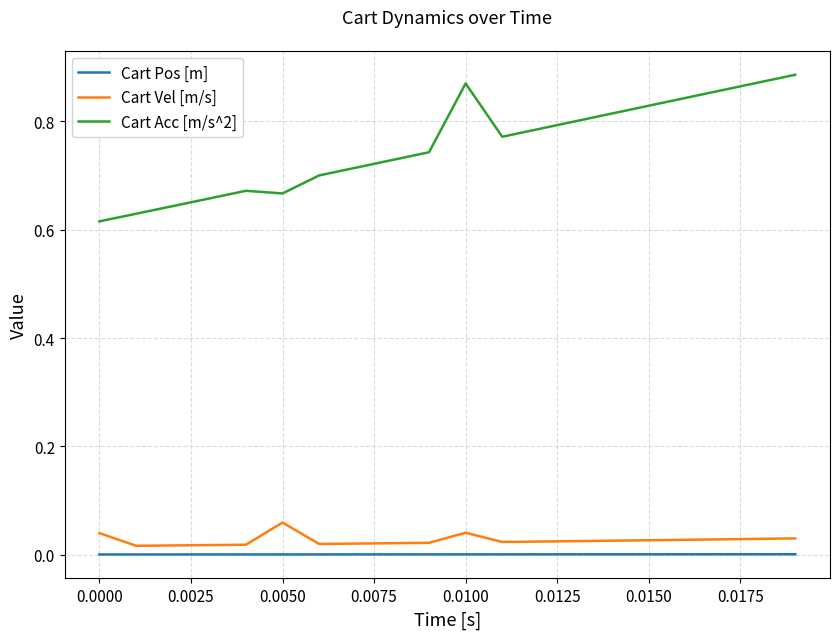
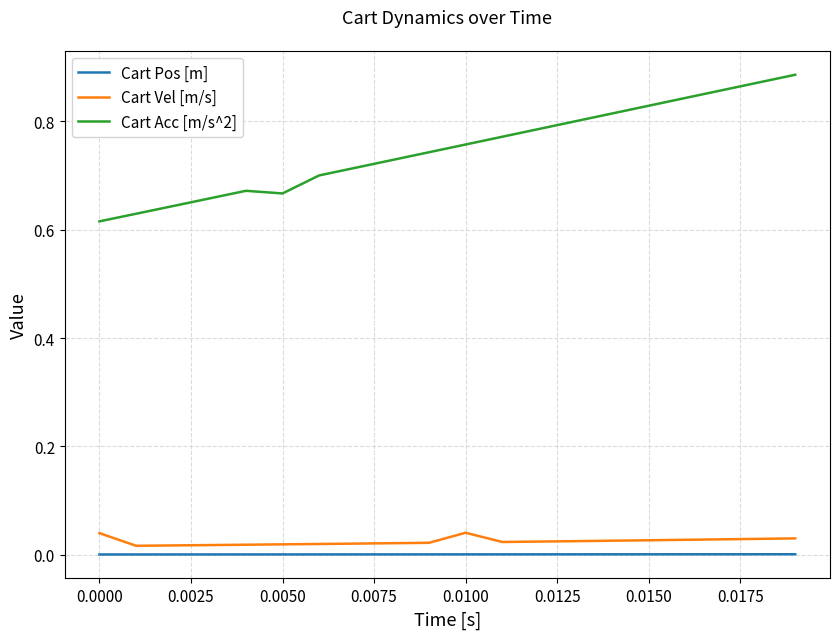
Cart Vel [m/s], 0.0050: 0.06 -> 0.02
Cart Acc [m/s^2], 0.0100: 0.87 -> 0.76
